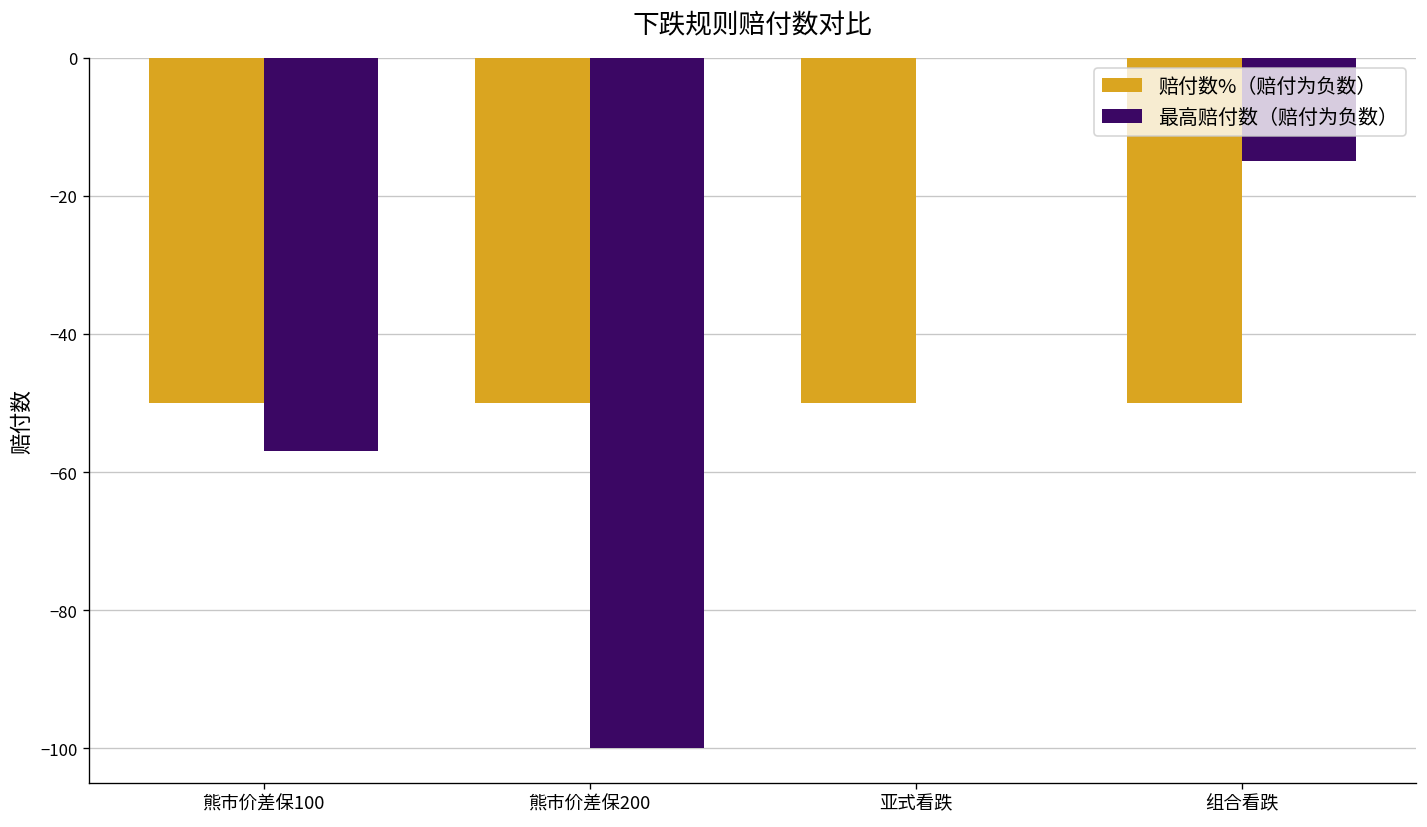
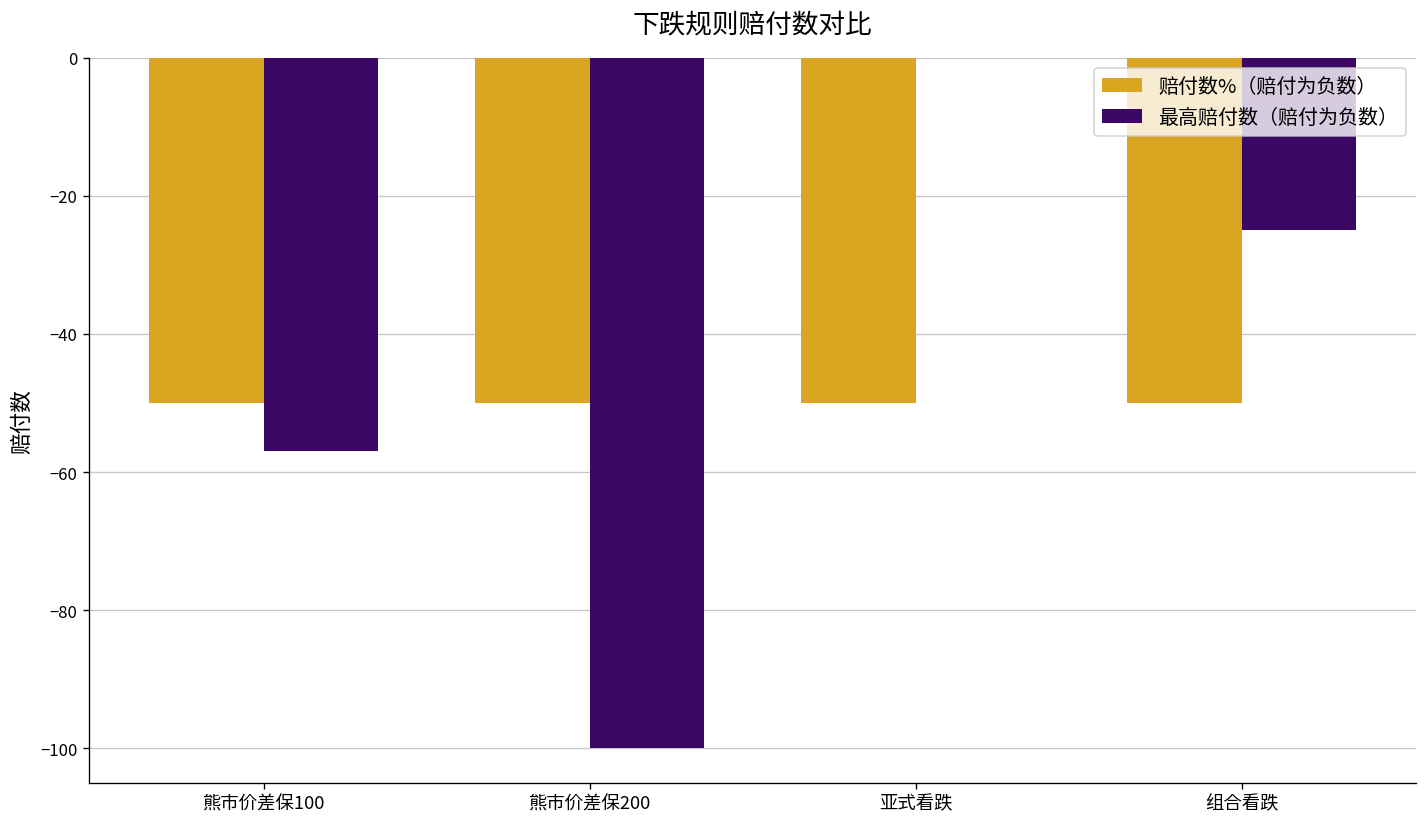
最高赔付数（赔付为负数）, 组合看跌: -15 -> -25
